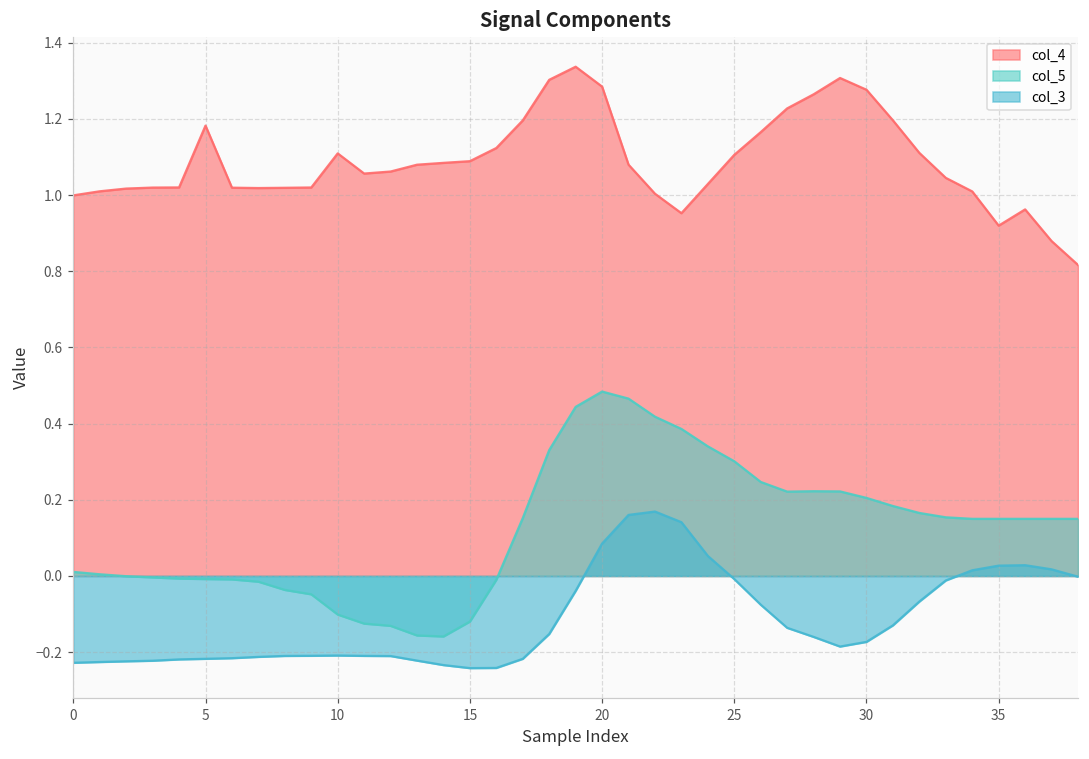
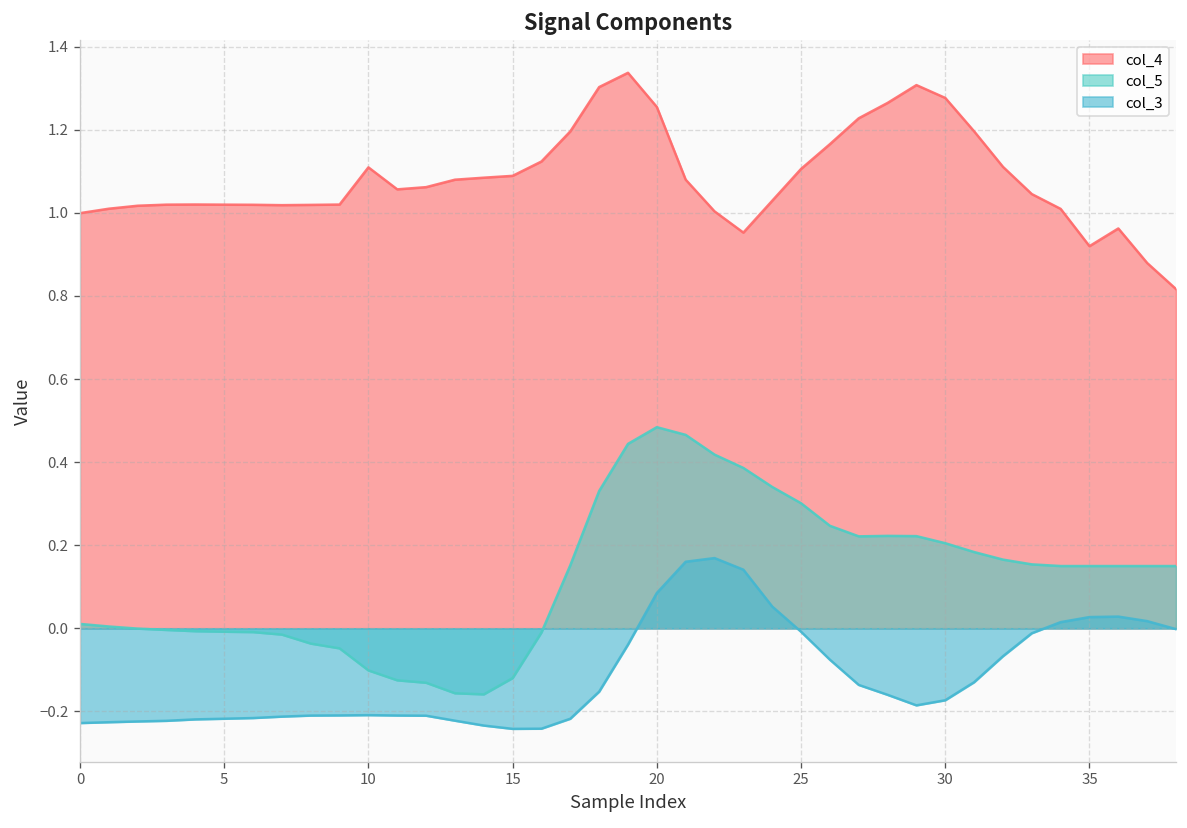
col_4, 5: 1.18 -> 1.02
col_4, 20: 1.28 -> 1.25
